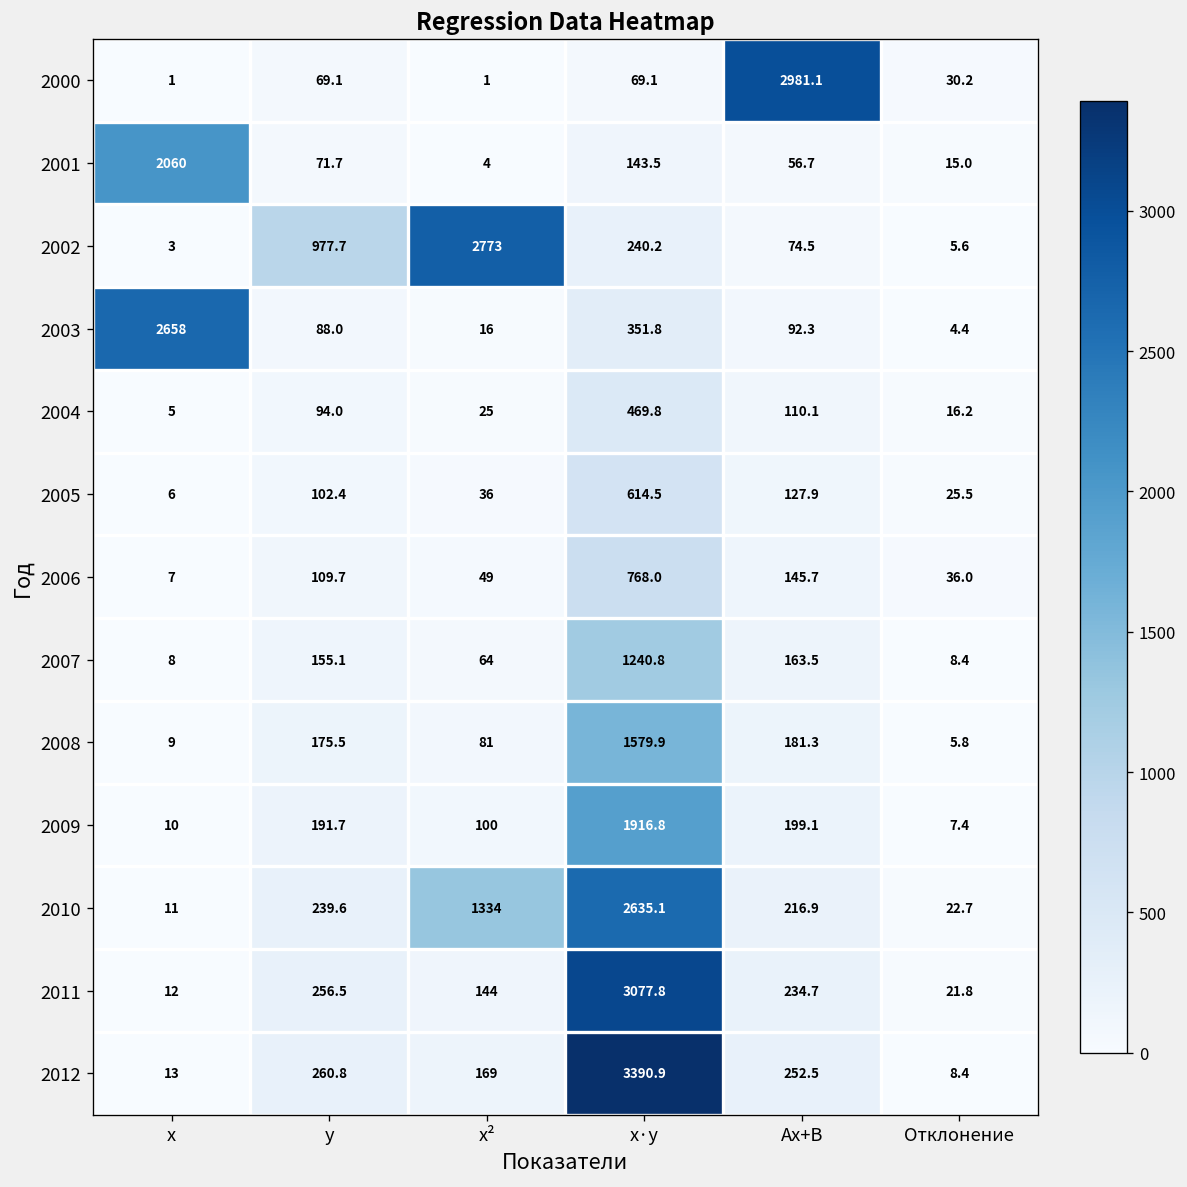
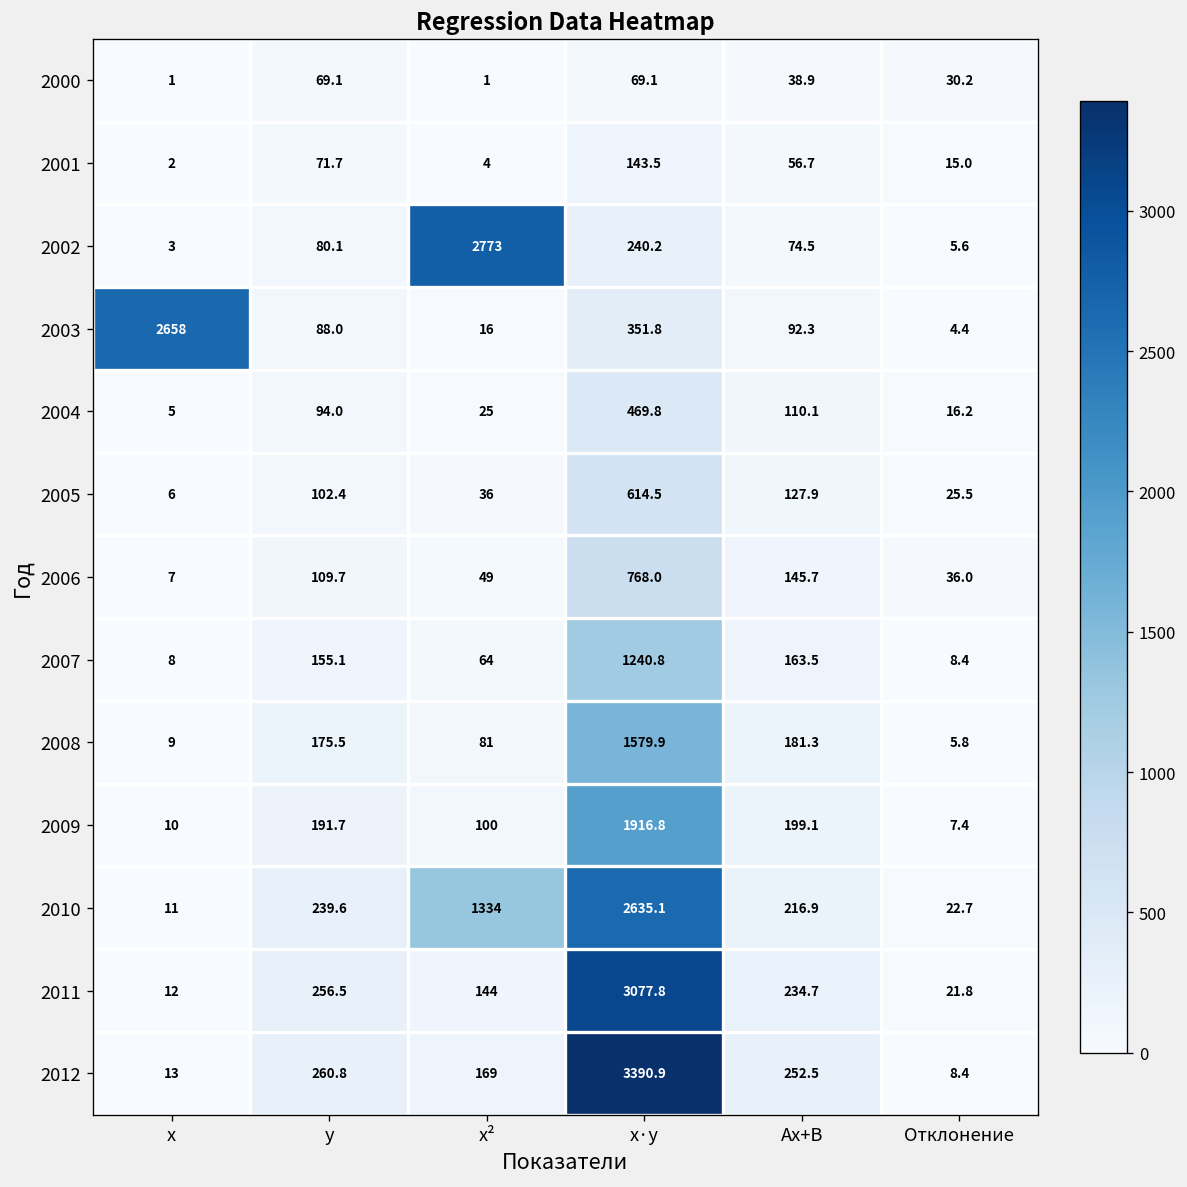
2000, Ax+B: 2981.1 -> 38.9
2001, x: 2060 -> 2
2002, y: 977.7 -> 80.1
